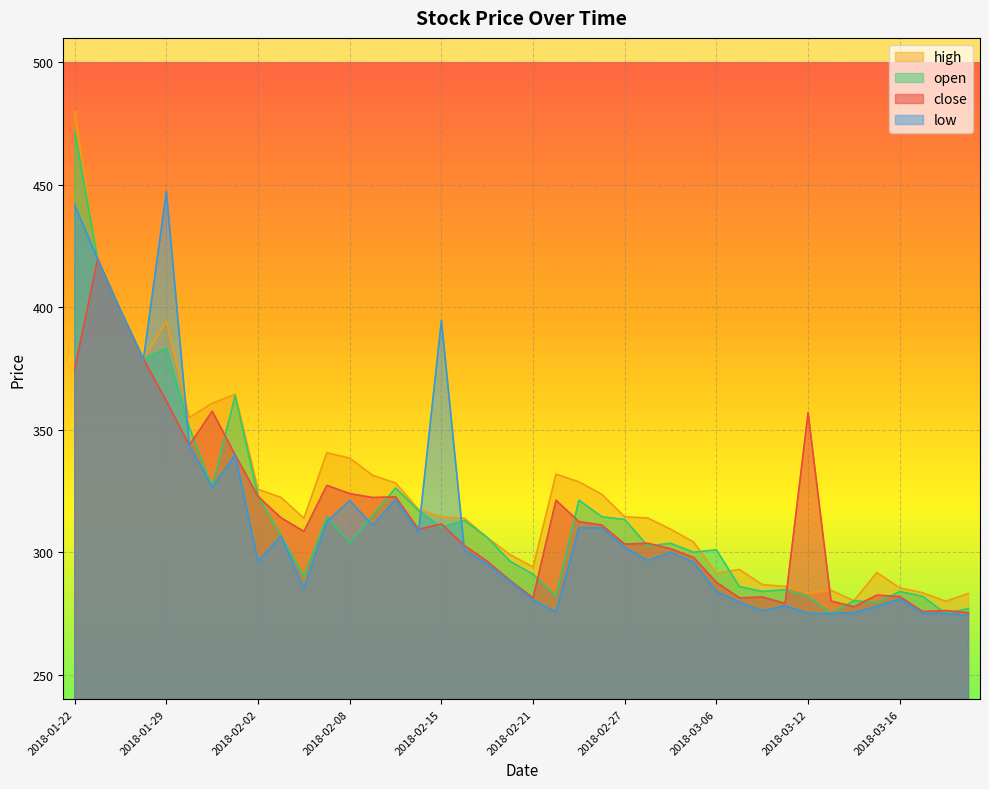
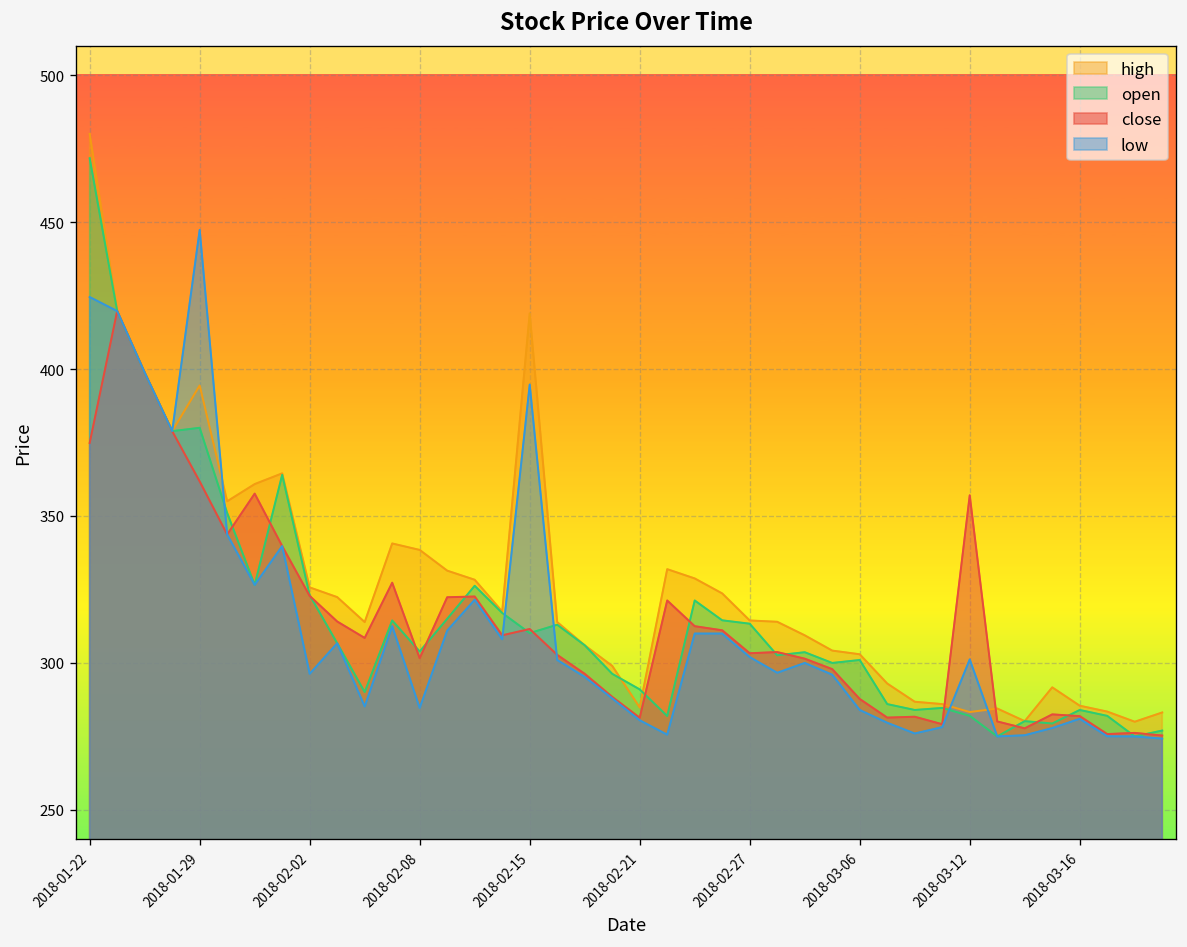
low, 2018-01-22: 442 -> 424
open, 2018-01-29: 383 -> 380
close, 2018-02-08: 324 -> 302
low, 2018-02-08: 321 -> 285
high, 2018-02-15: 314 -> 419
high, 2018-02-21: 294 -> 285
high, 2018-03-06: 291 -> 303
low, 2018-03-12: 275 -> 301
